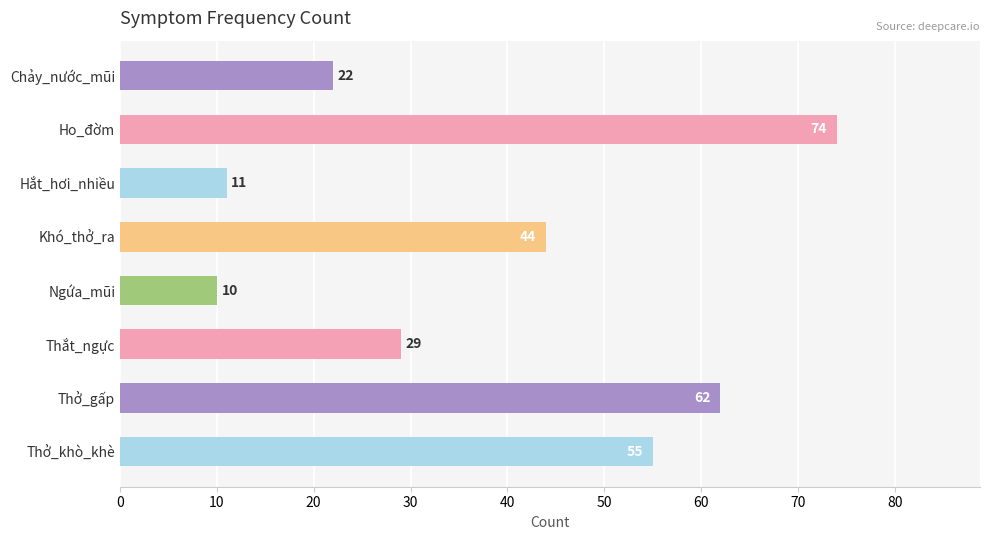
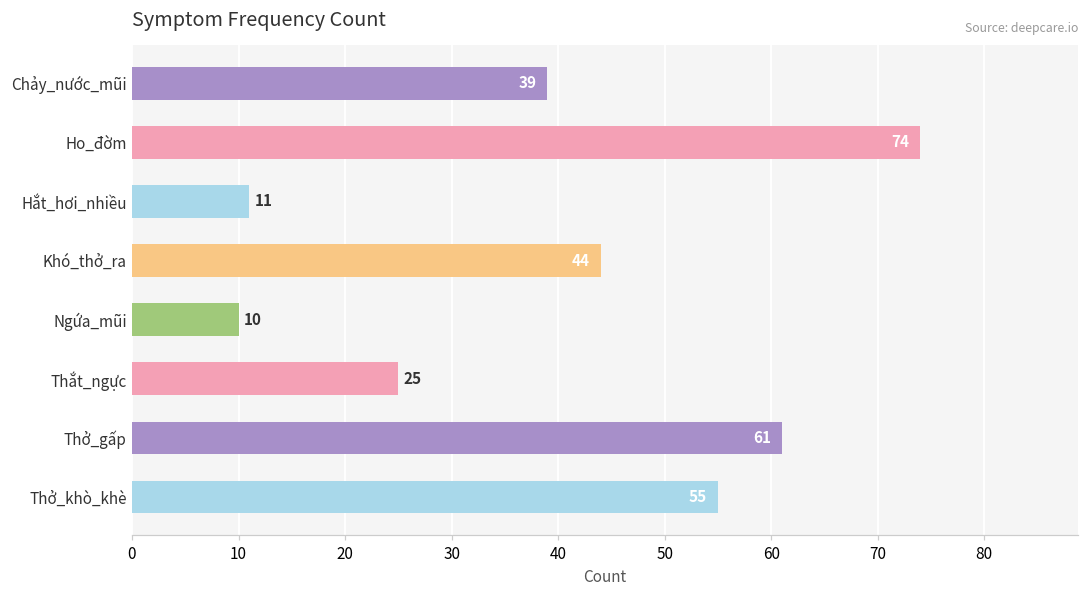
Chảy_nước_mũi: 22 -> 39
Thắt_ngực: 29 -> 25
Thở_gấp: 62 -> 61
